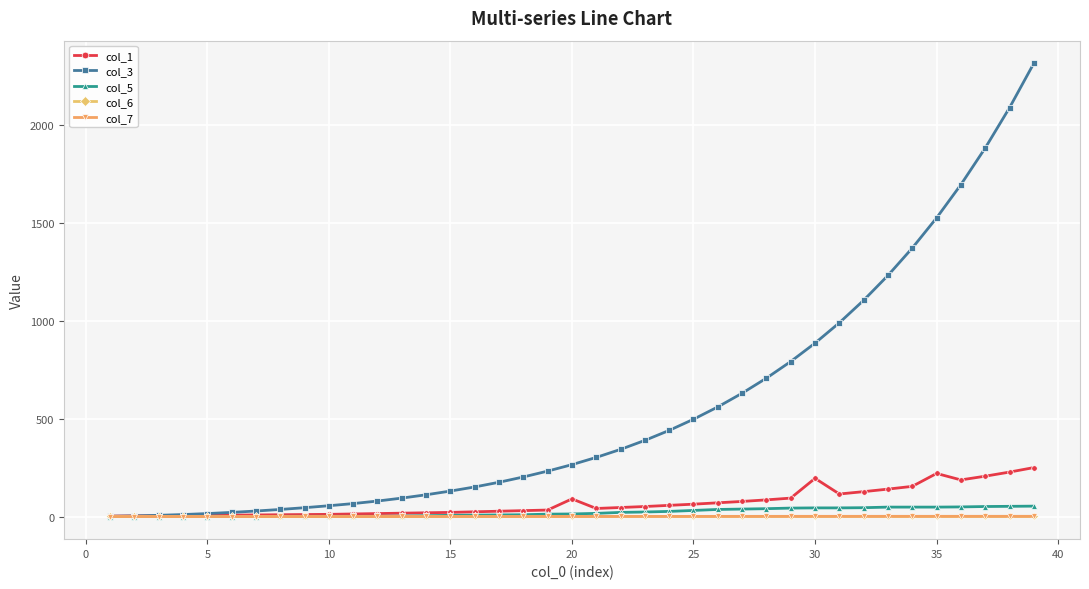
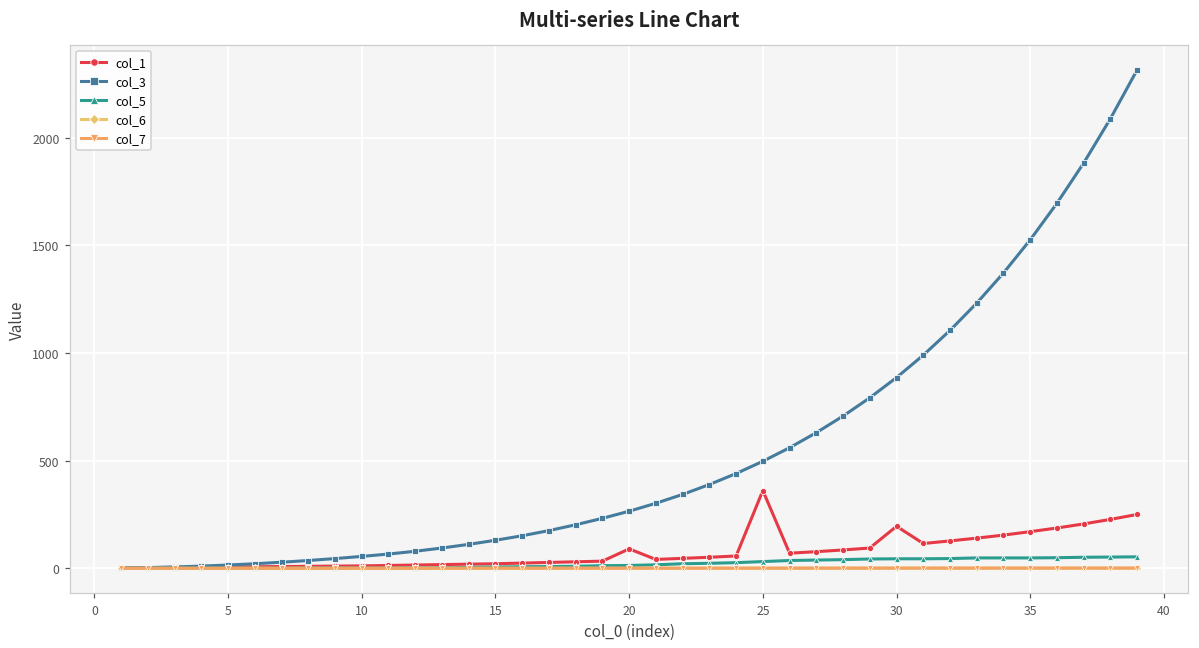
col_1, 25: 60 -> 360
col_1, 35: 220 -> 170
